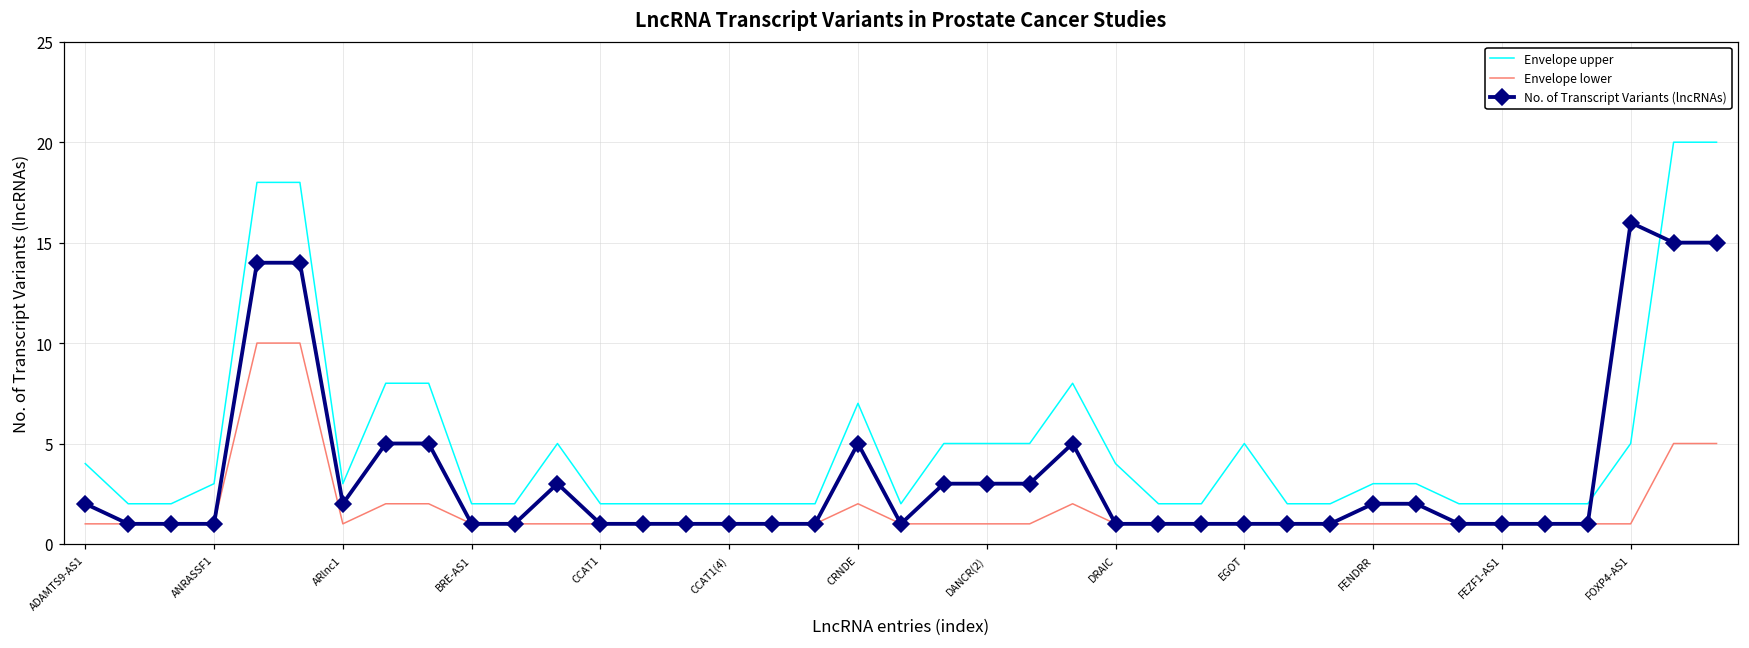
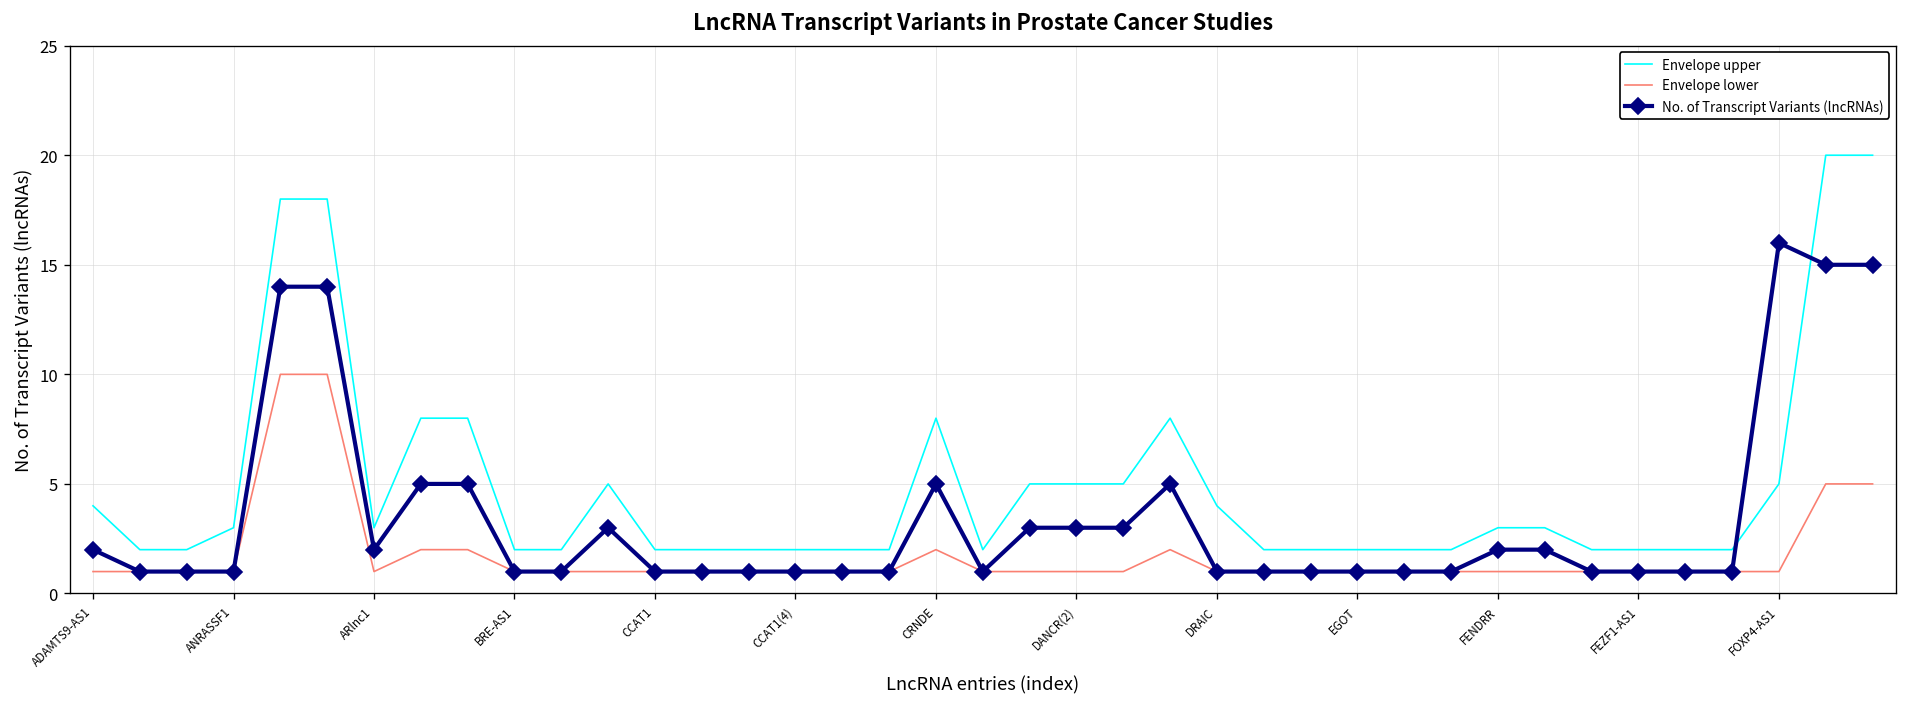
Envelope upper, CRNDE: 7 -> 8
Envelope upper, EGOT: 5 -> 2
